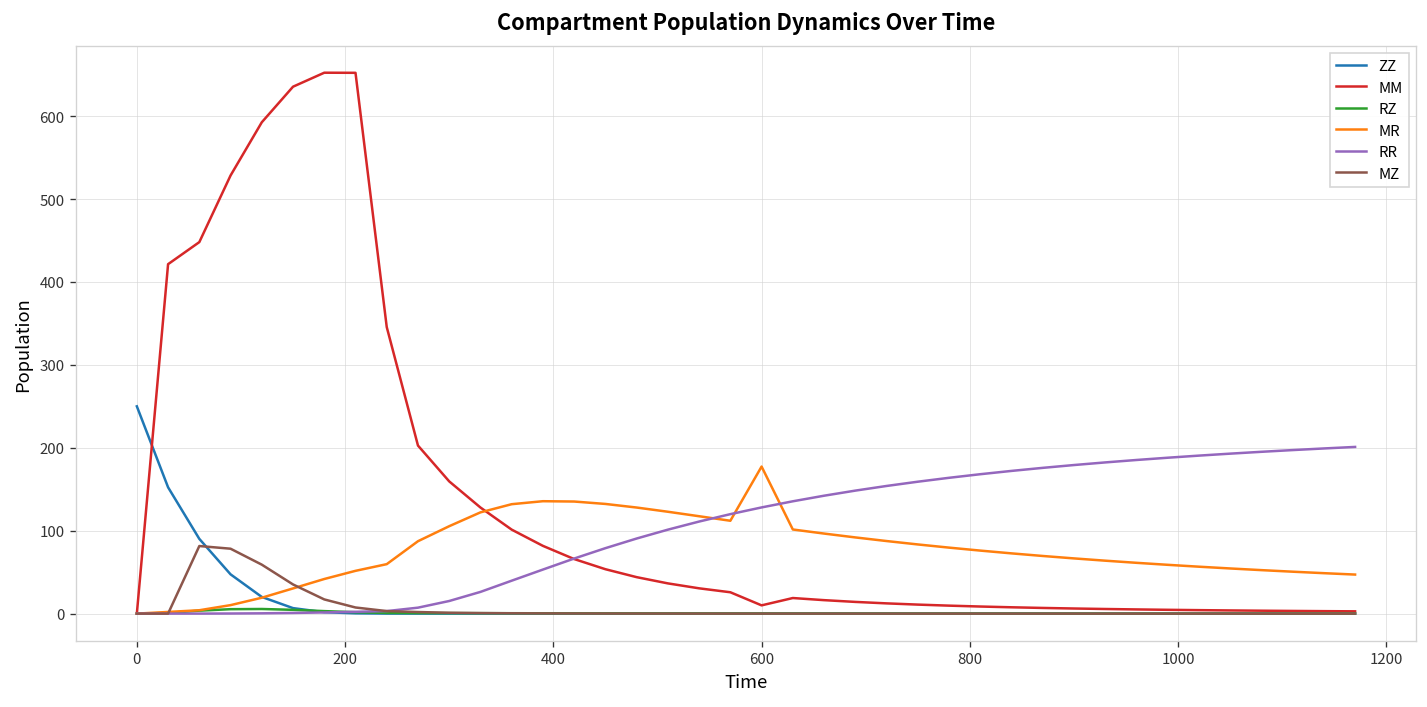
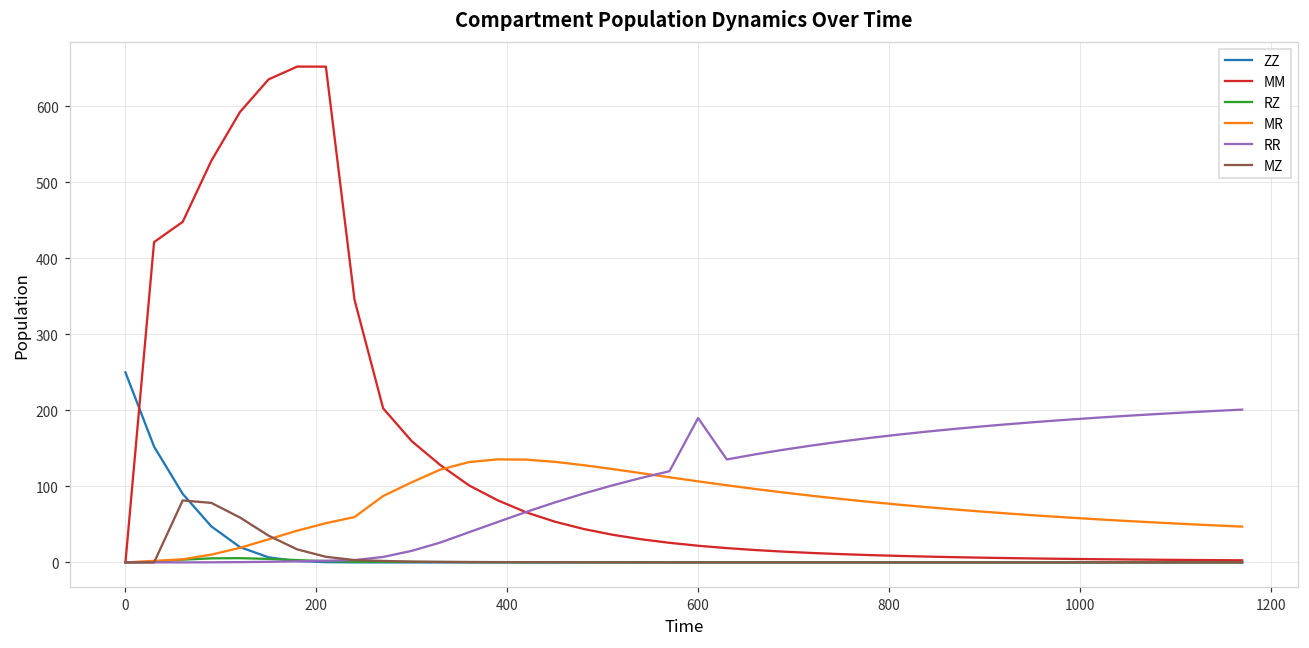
MM, 600: 10 -> 20
MR, 600: 180 -> 110
RR, 600: 130 -> 190
